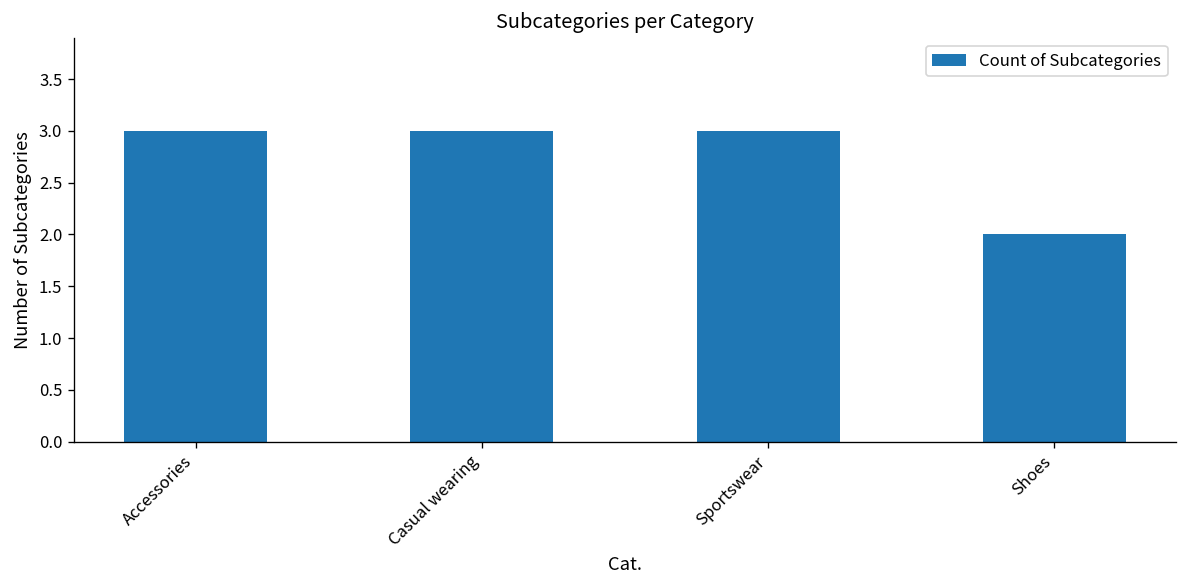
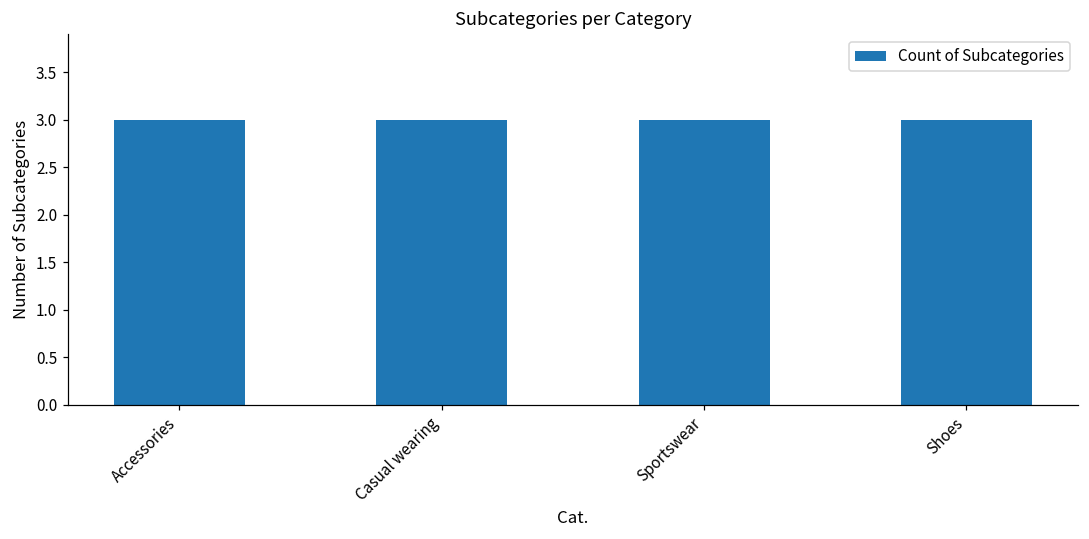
Shoes: 2 -> 3
